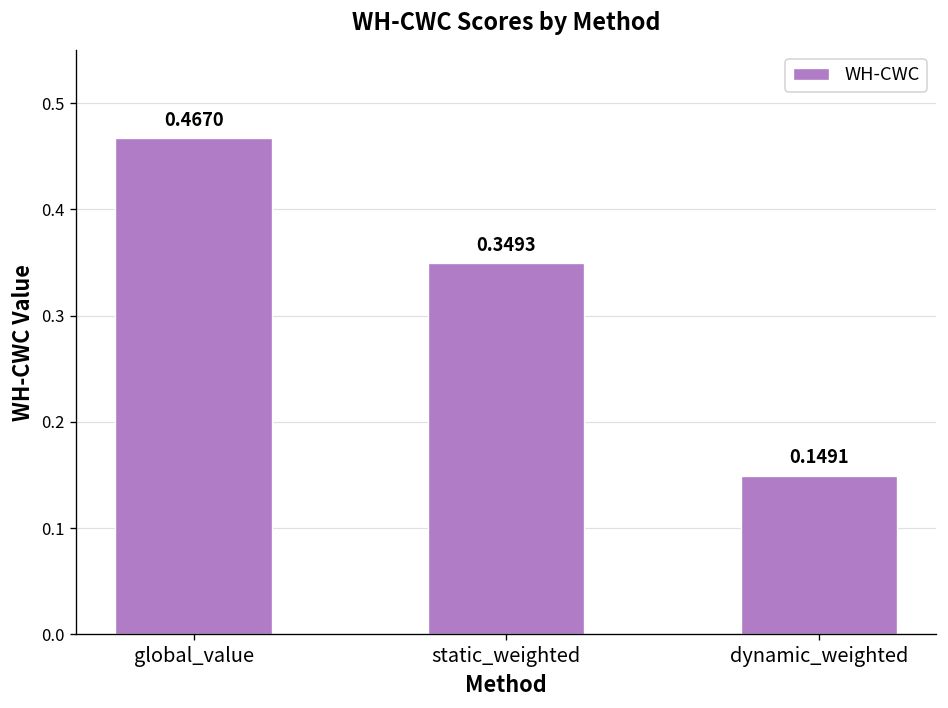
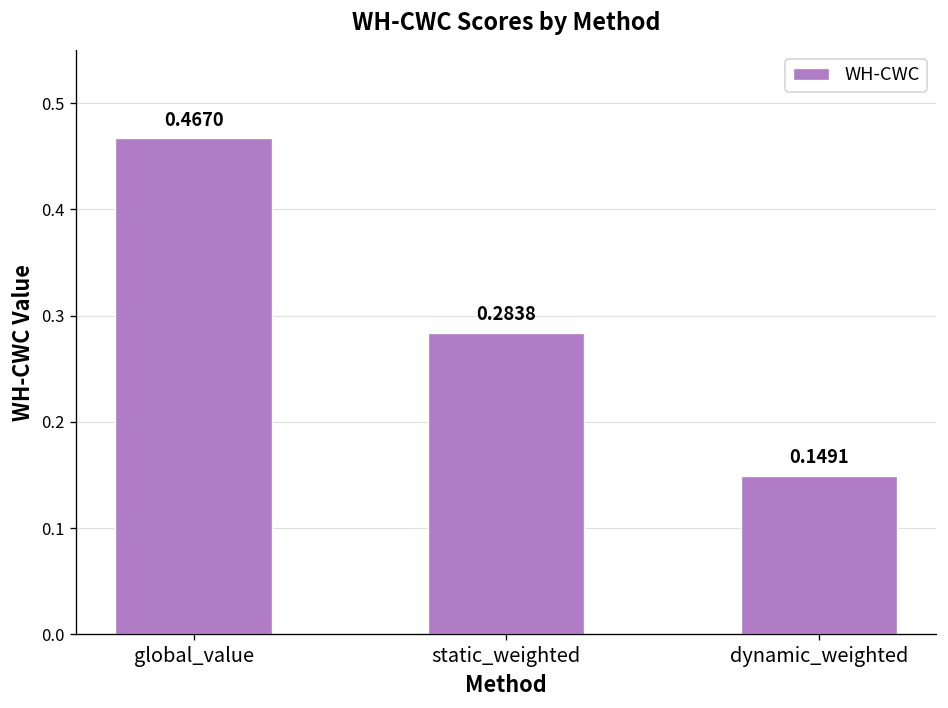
static_weighted: 0.3493 -> 0.2838
